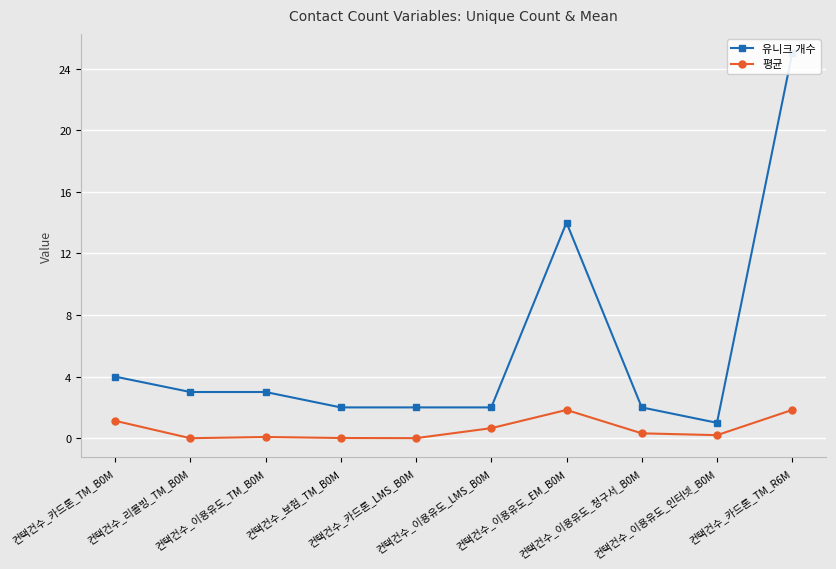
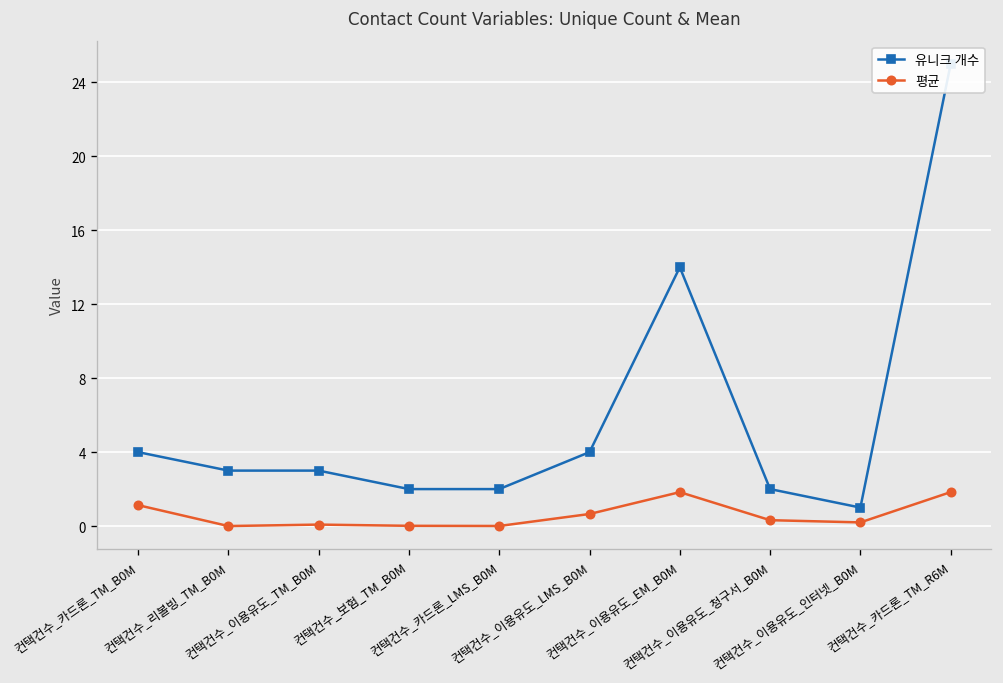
유니크 개수, 컨택건수_이용유도_LMS_B0M: 2 -> 4
